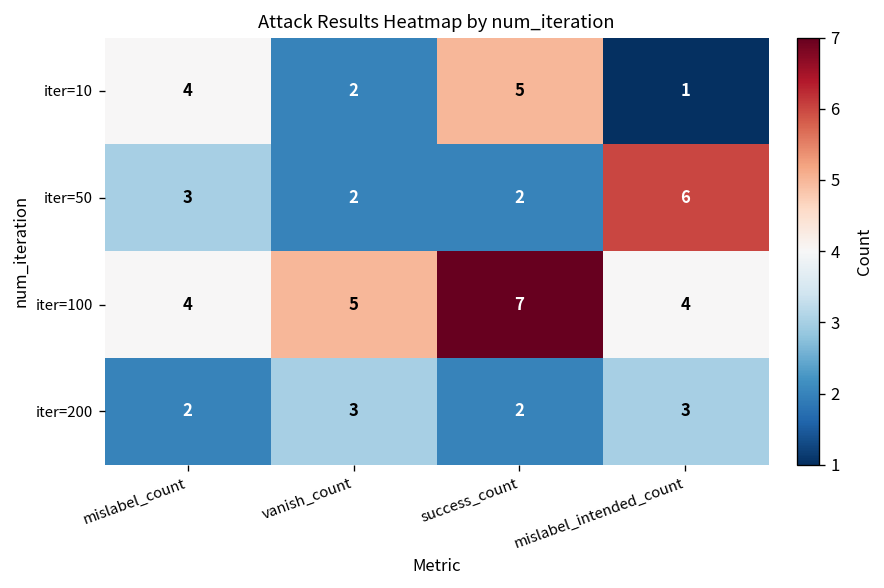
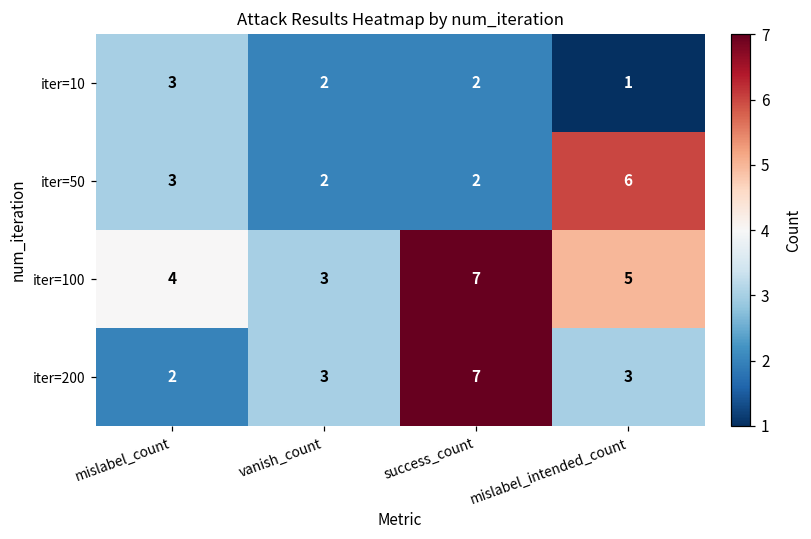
iter=10, mislabel_count: 4 -> 3
iter=10, success_count: 5 -> 2
iter=100, vanish_count: 5 -> 3
iter=100, mislabel_intended_count: 4 -> 5
iter=200, success_count: 2 -> 7
